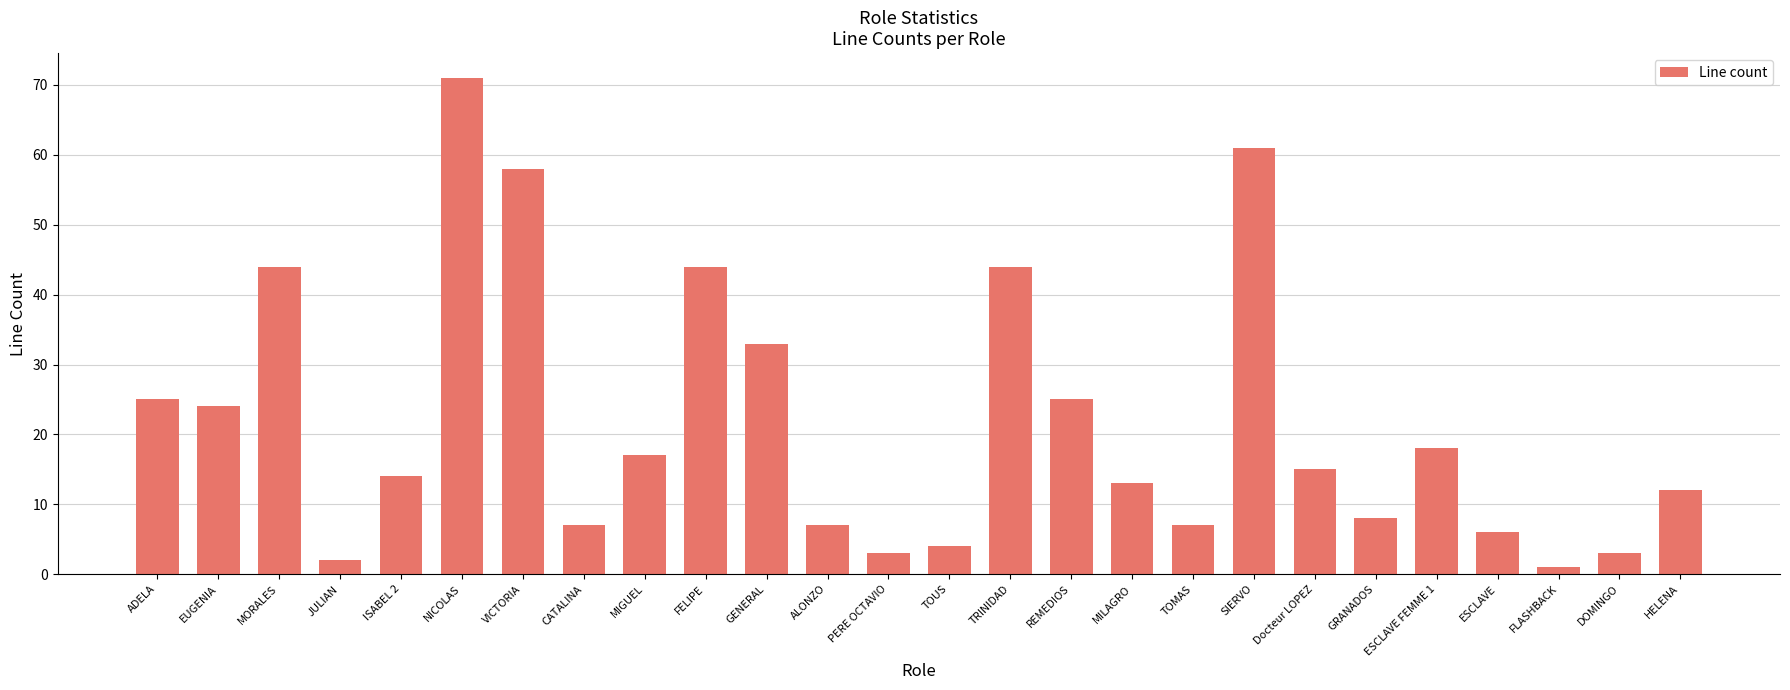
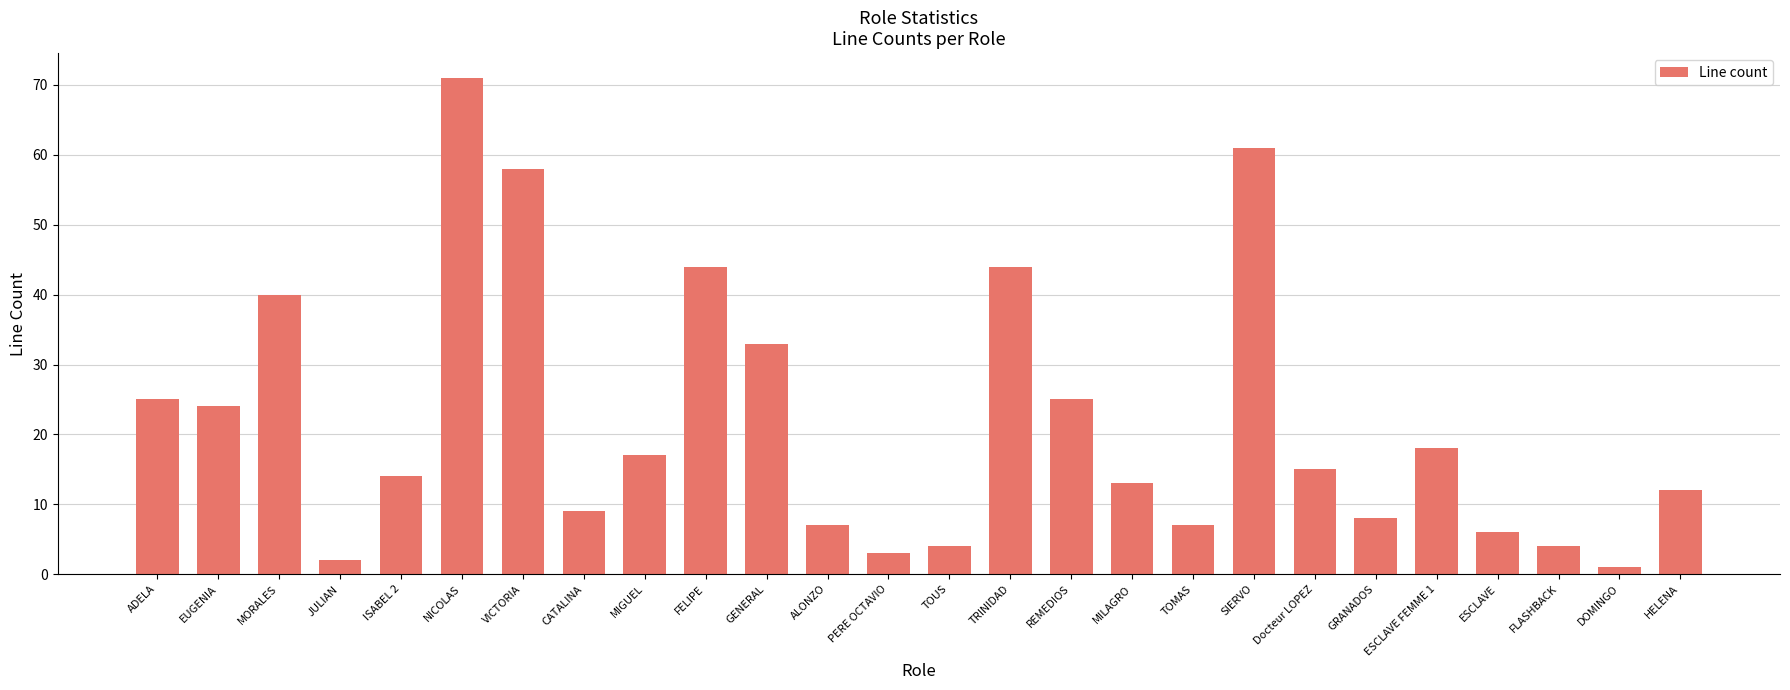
MORALES: 44 -> 40
CATALINA: 7 -> 9
FLASHBACK: 1 -> 4
DOMINGO: 3 -> 1
